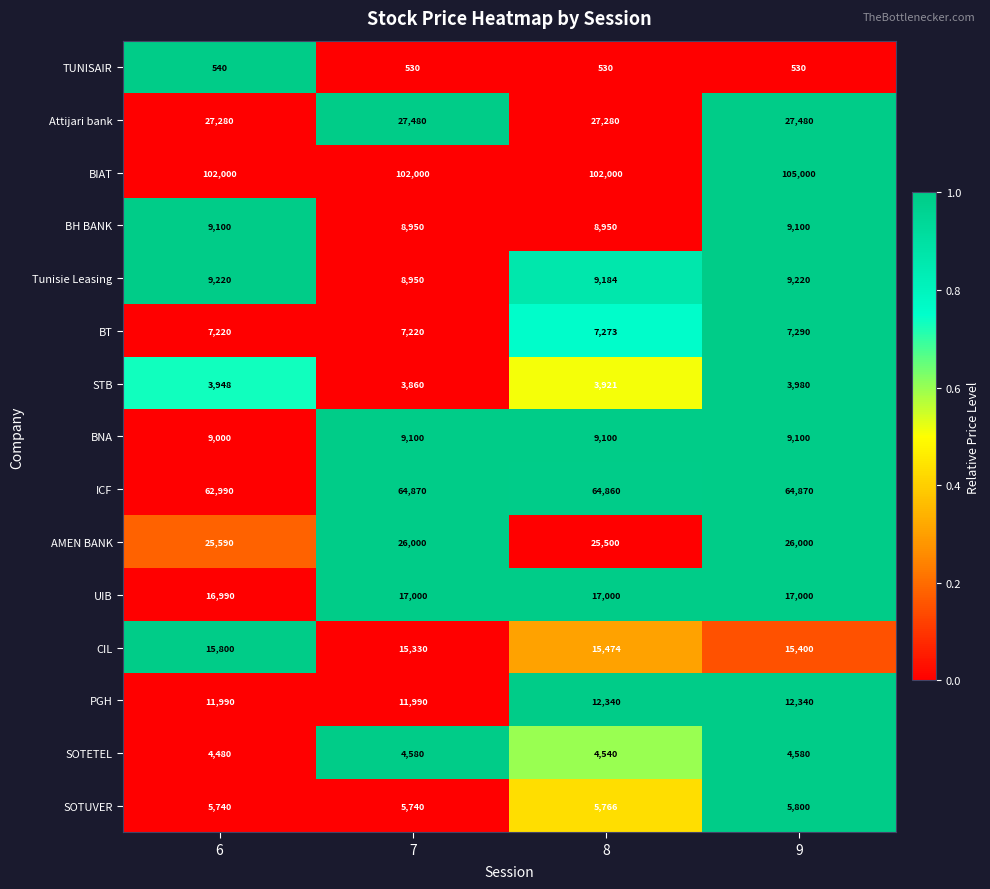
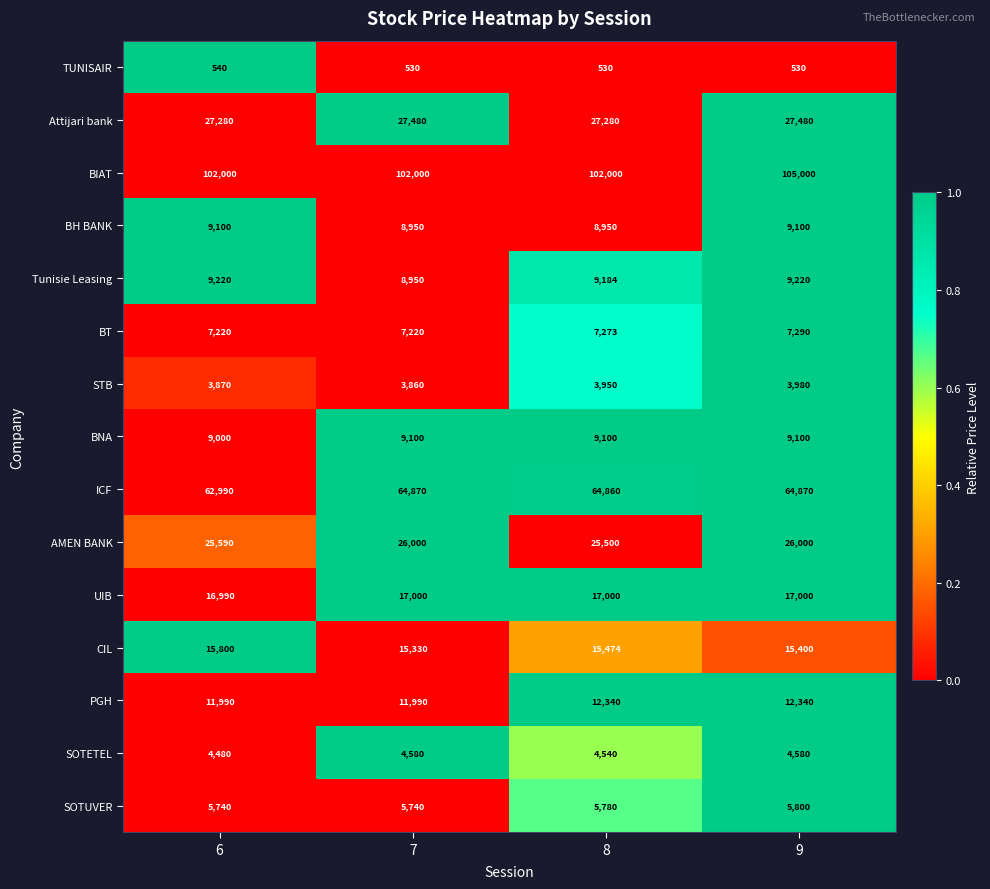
STB, 6: 3,948 -> 3,870
STB, 8: 3,921 -> 3,950
SOTUVER, 8: 5,766 -> 5,780
